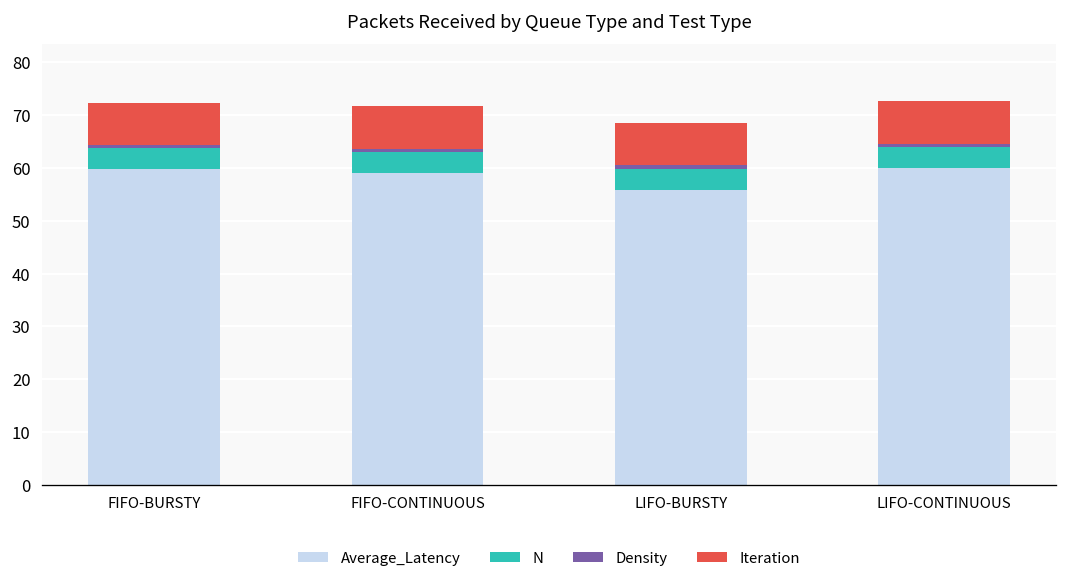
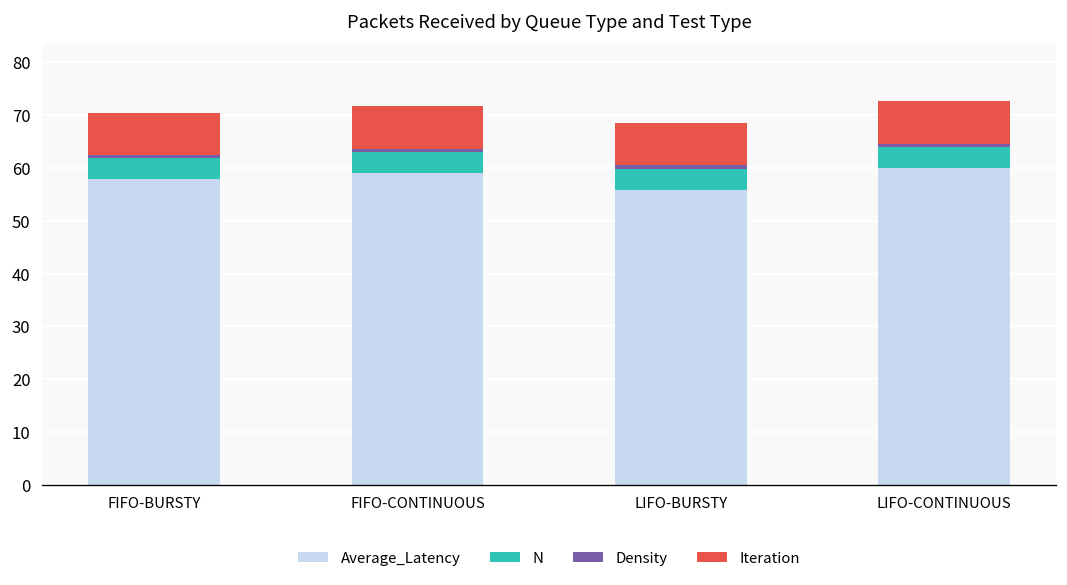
Average_Latency, FIFO-BURSTY: 60 -> 58
